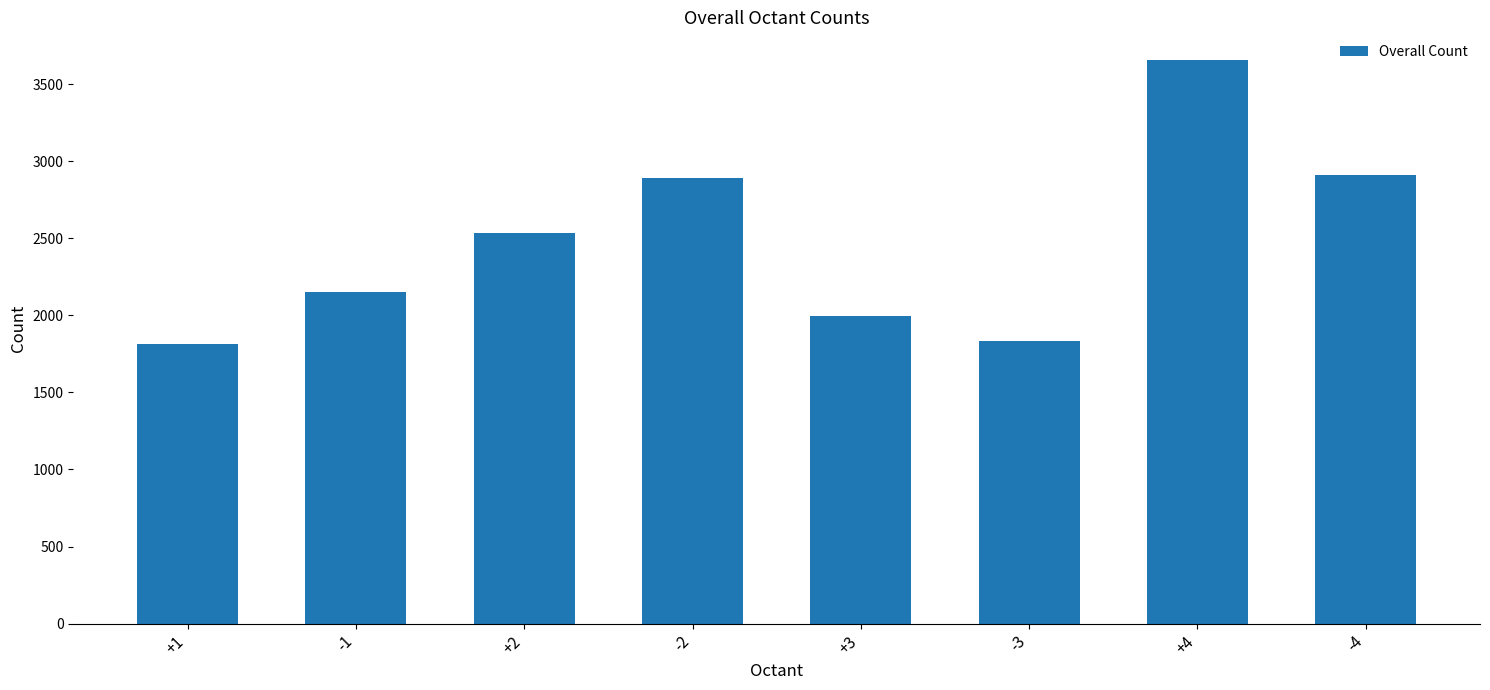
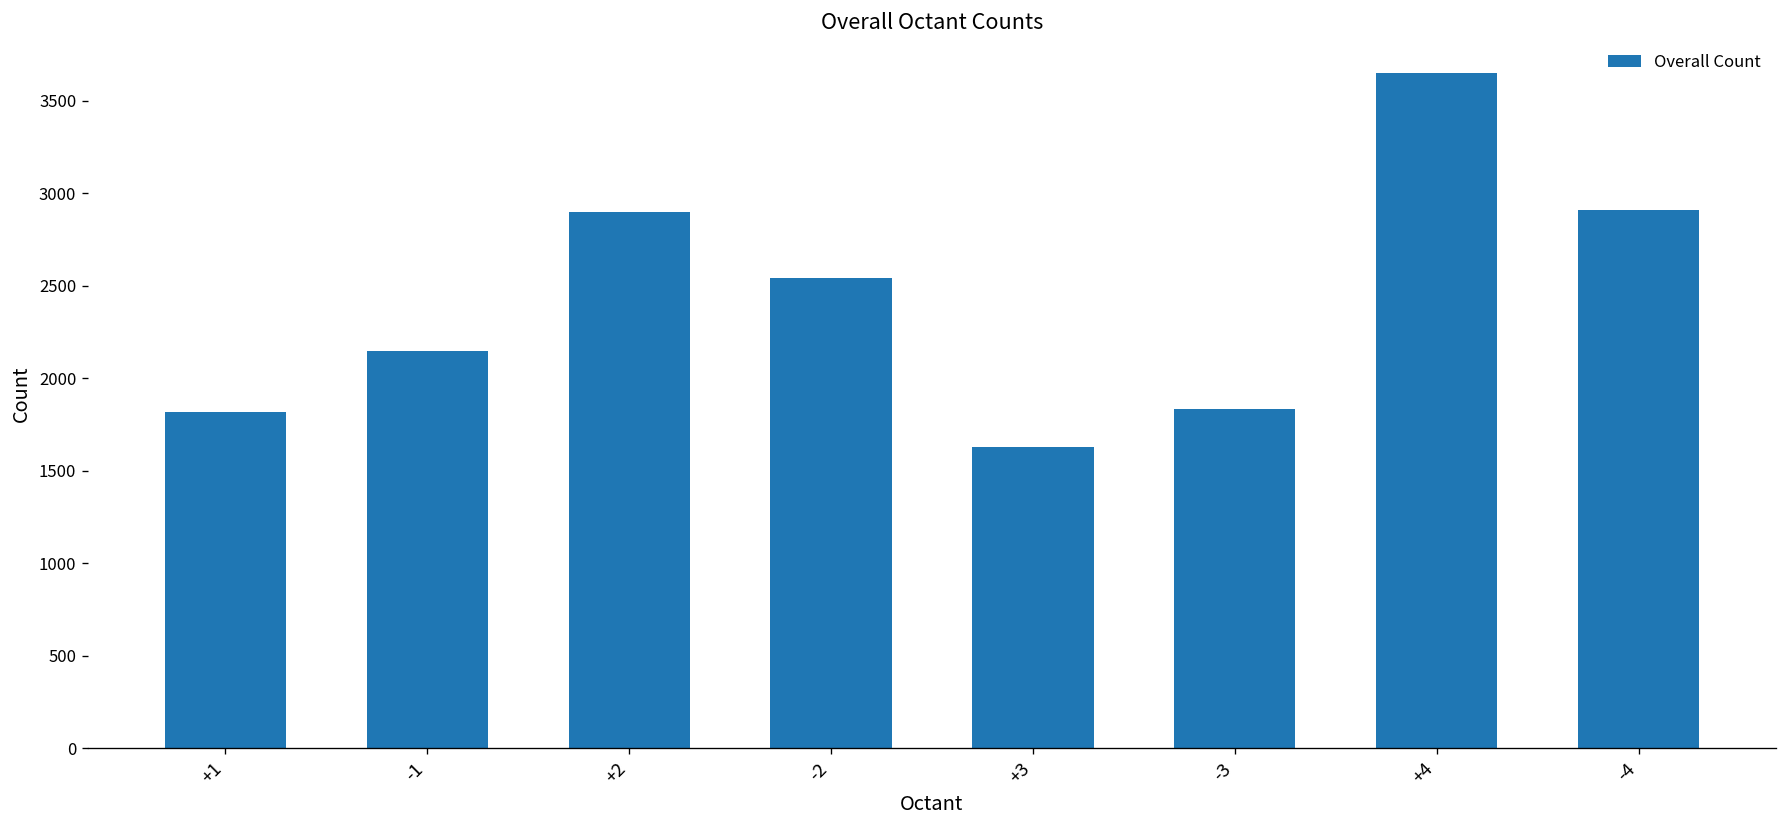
+2: 2530 -> 2900
-2: 2890 -> 2550
+3: 2000 -> 1630
